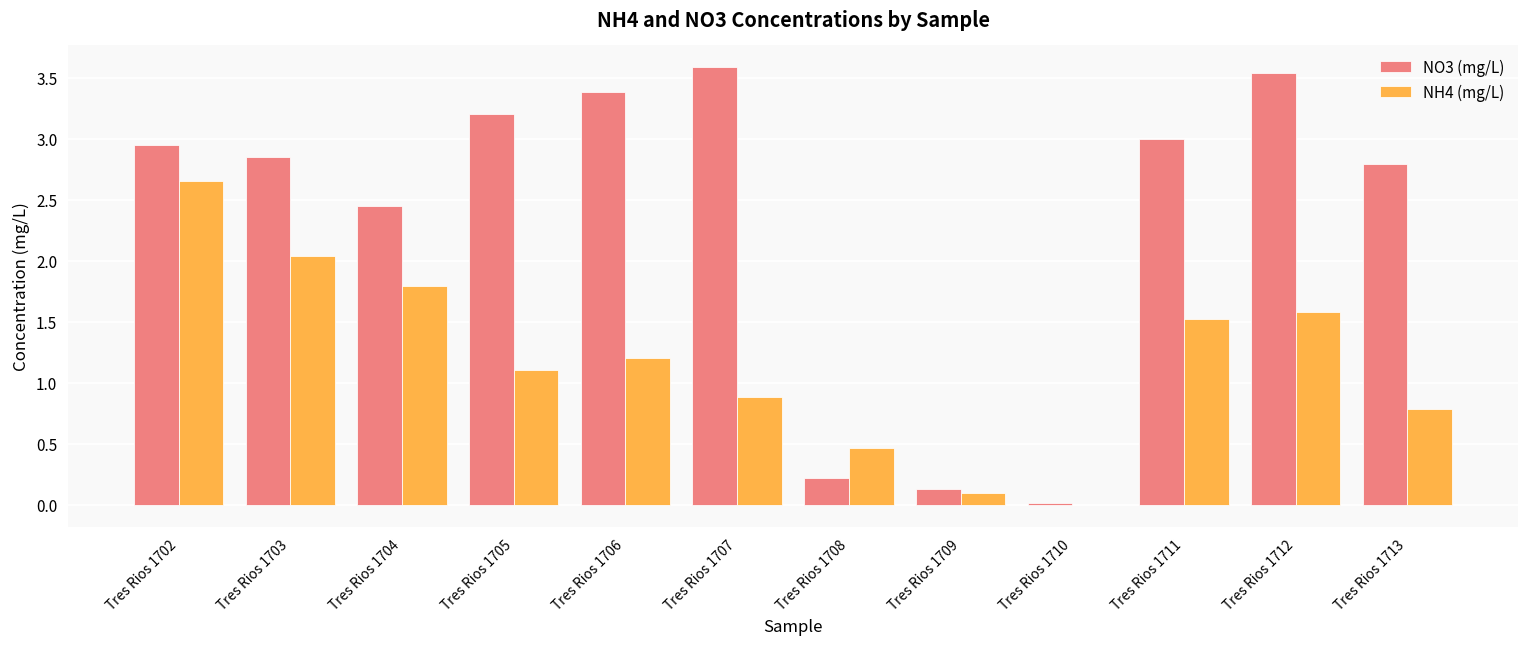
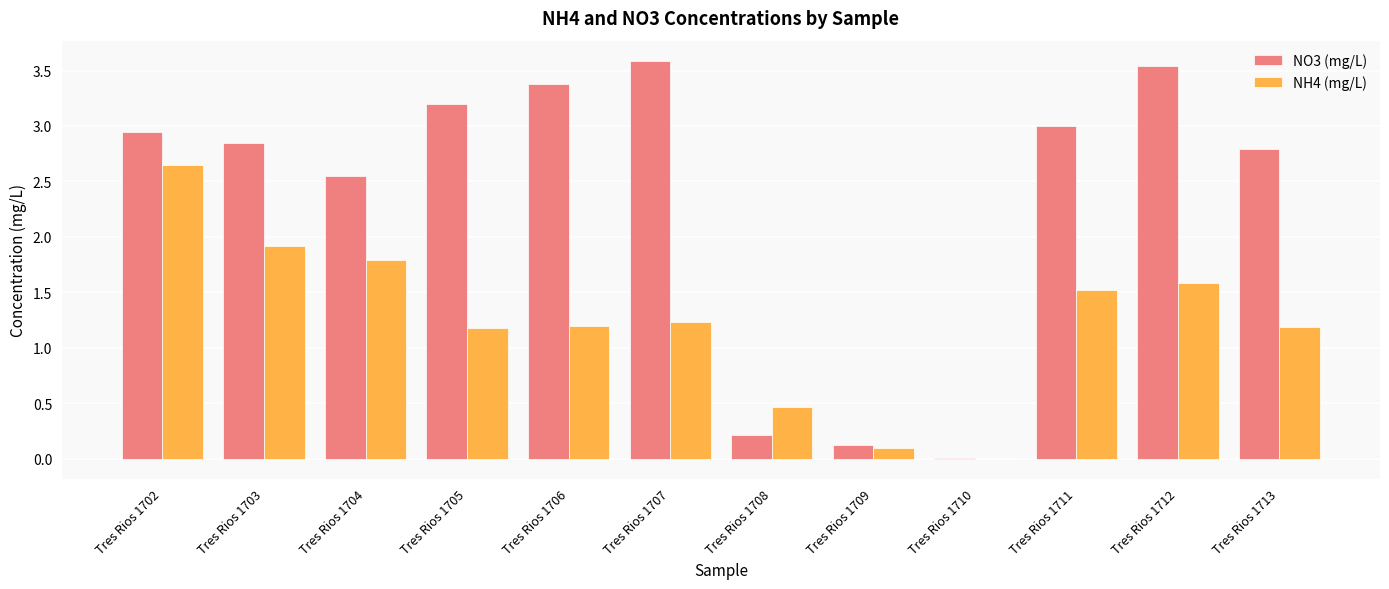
NH4 (mg/L), Tres Rios 1703: 2.04 -> 1.92
NO3 (mg/L), Tres Rios 1704: 2.45 -> 2.55
NH4 (mg/L), Tres Rios 1705: 1.10 -> 1.18
NH4 (mg/L), Tres Rios 1707: 0.88 -> 1.23
NH4 (mg/L), Tres Rios 1713: 0.79 -> 1.19
